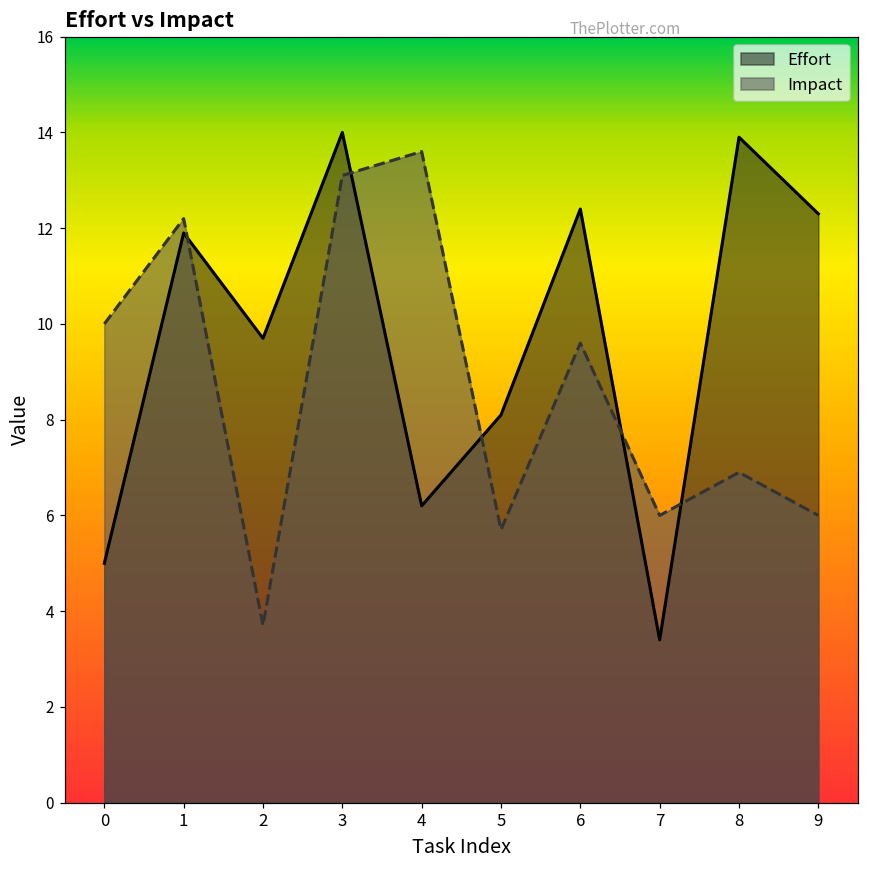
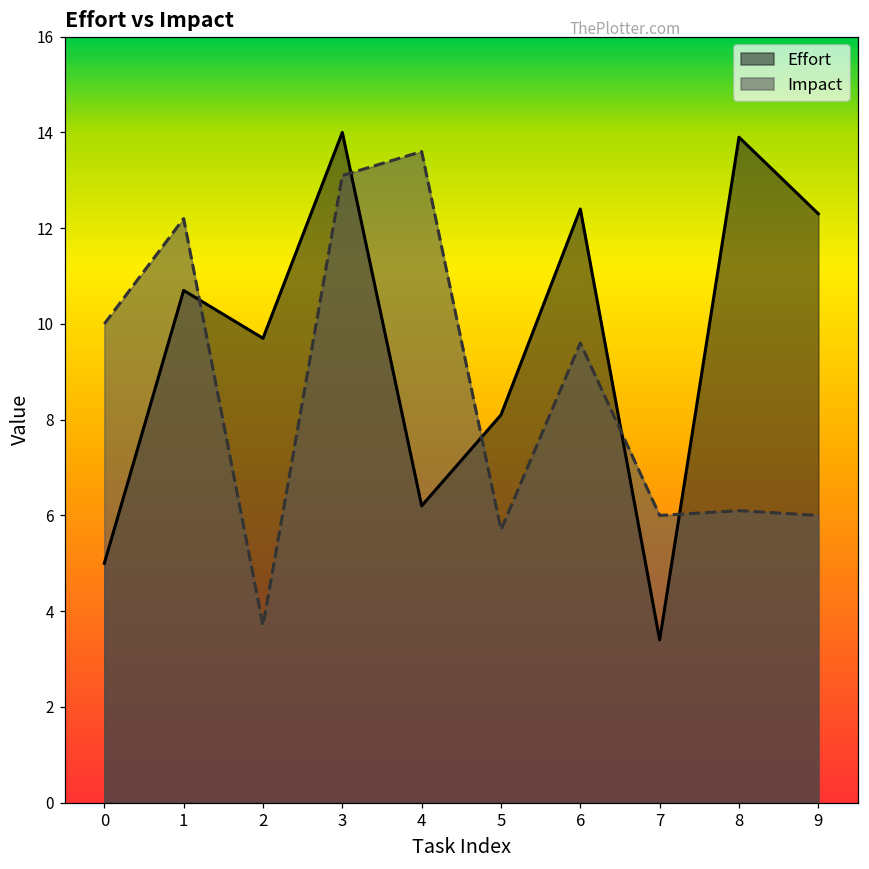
Effort, 1: 11.9 -> 10.7
Impact, 8: 6.9 -> 6.1
